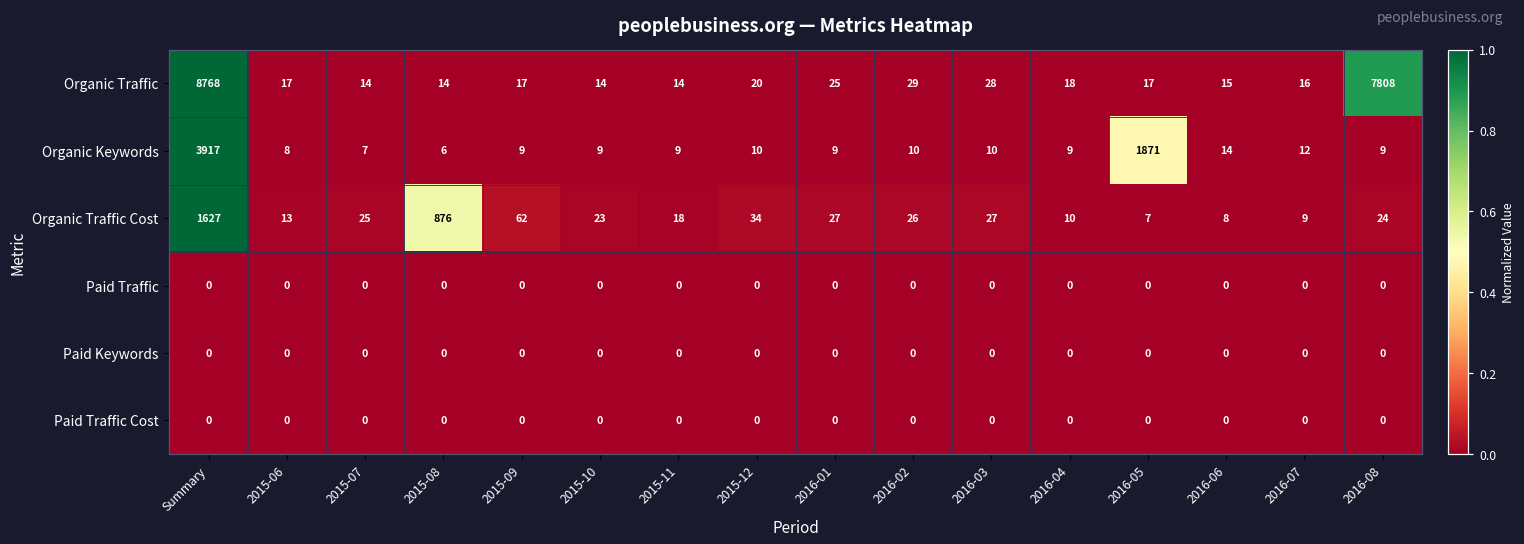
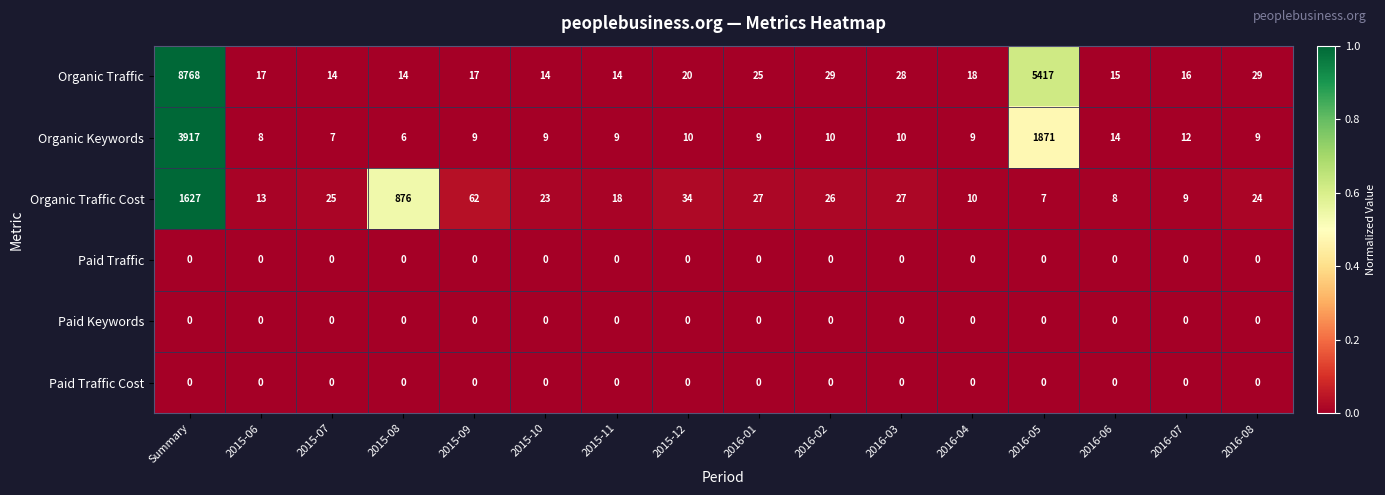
Organic Traffic, 2016-05: 17 -> 5417
Organic Traffic, 2016-08: 7808 -> 29
